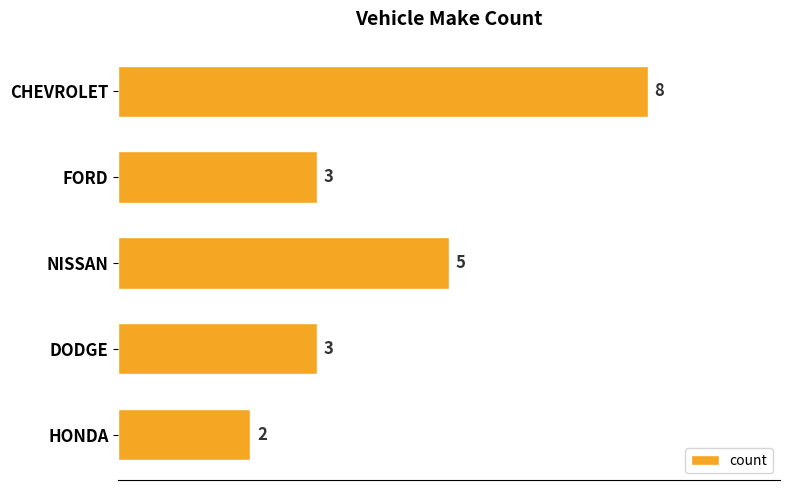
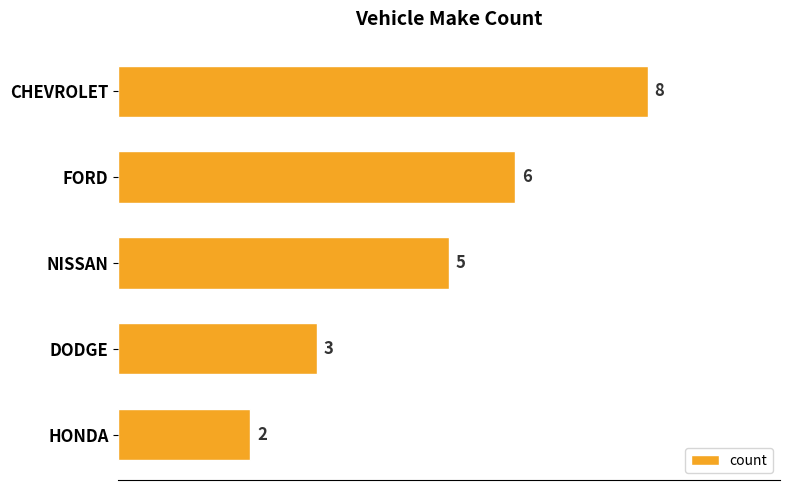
FORD: 3 -> 6
